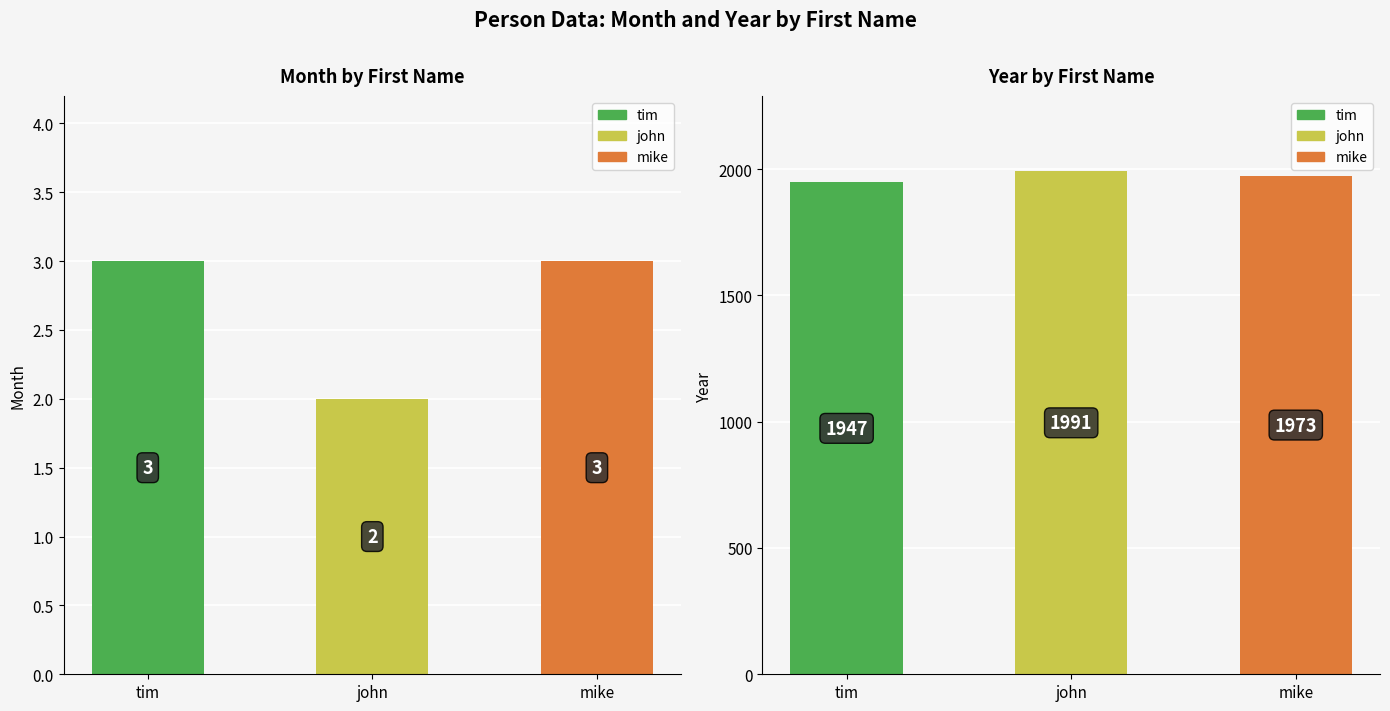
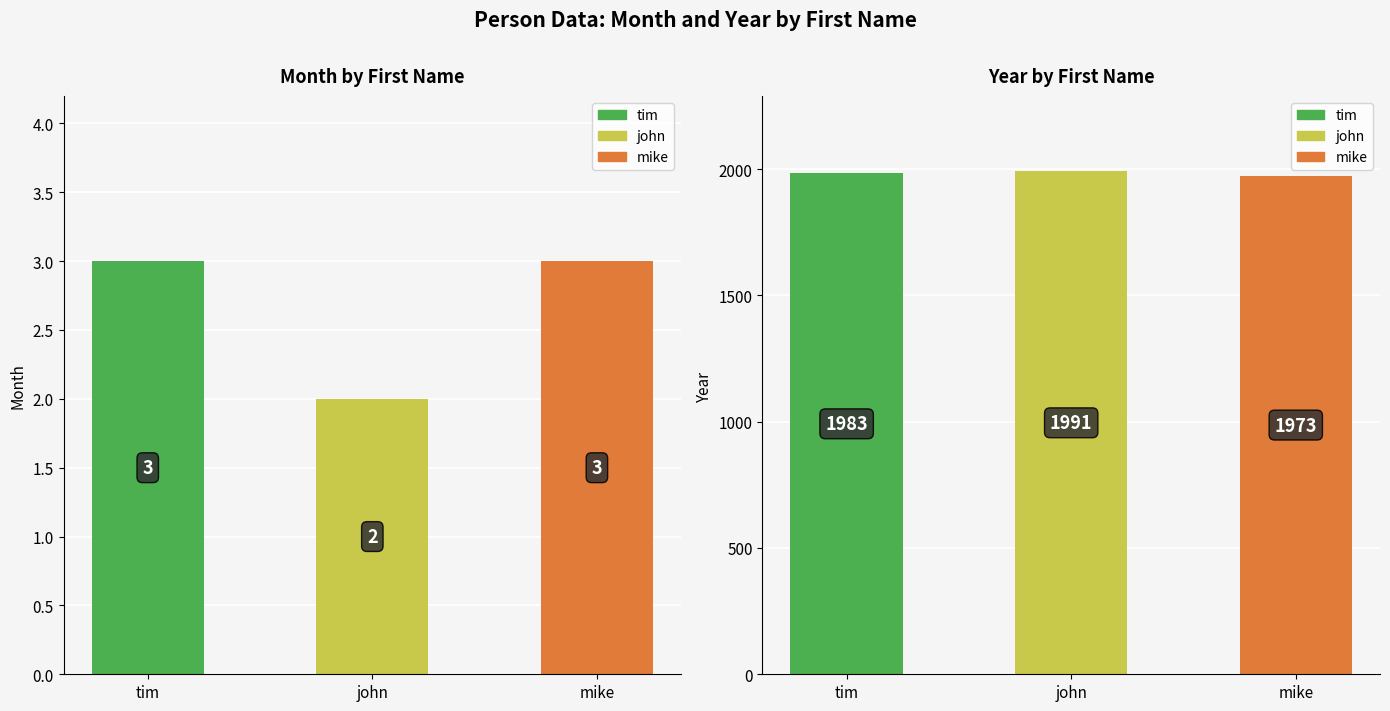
Year by First Name, tim: 1947 -> 1983
